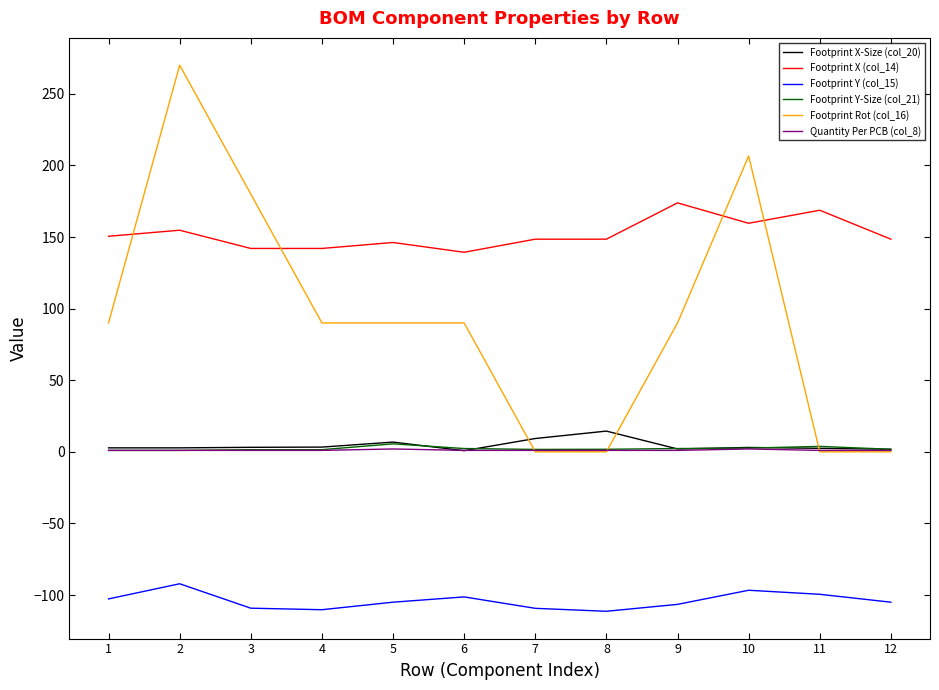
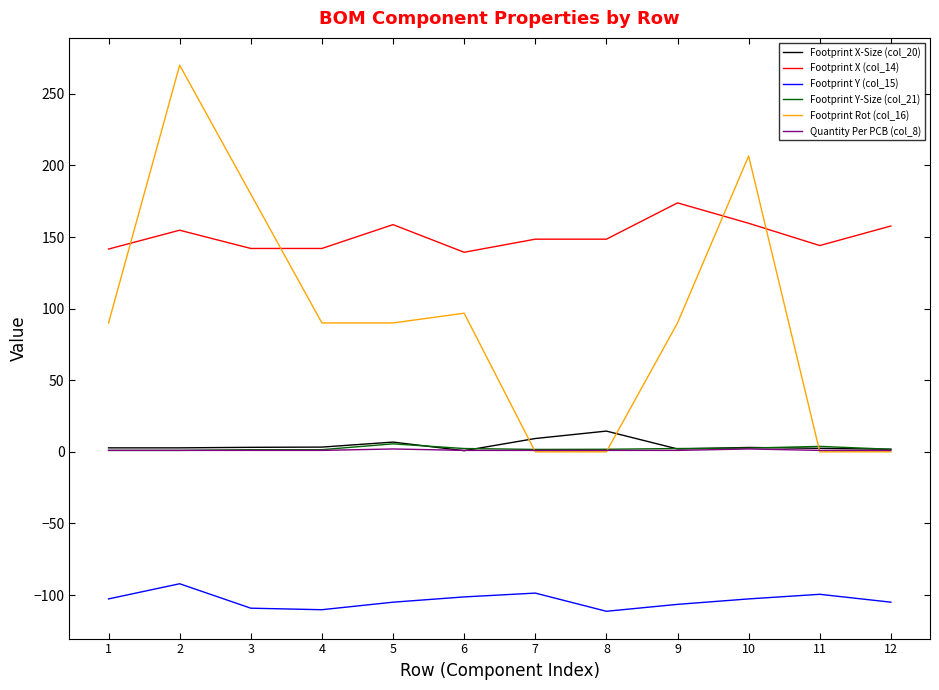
Footprint X (col_14), 1: 151 -> 142
Footprint X (col_14), 5: 146 -> 159
Footprint Rot (col_16), 6: 90 -> 97
Footprint Y (col_15), 7: -109 -> -99
Footprint Y (col_15), 10: -97 -> -103
Footprint X (col_14), 11: 169 -> 144
Footprint X (col_14), 12: 149 -> 158
